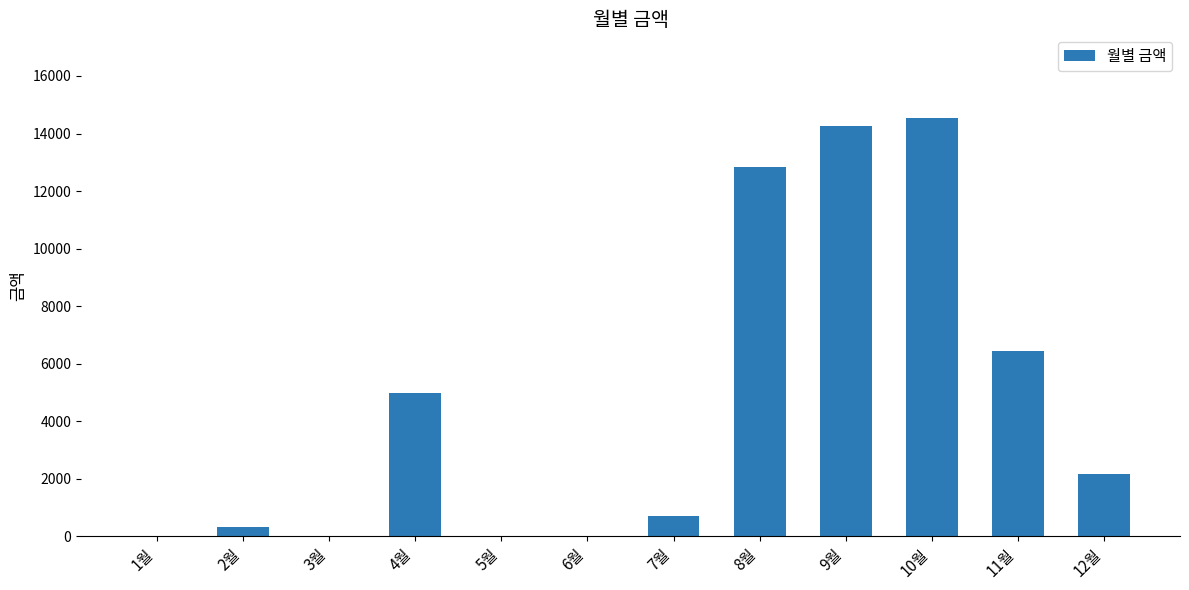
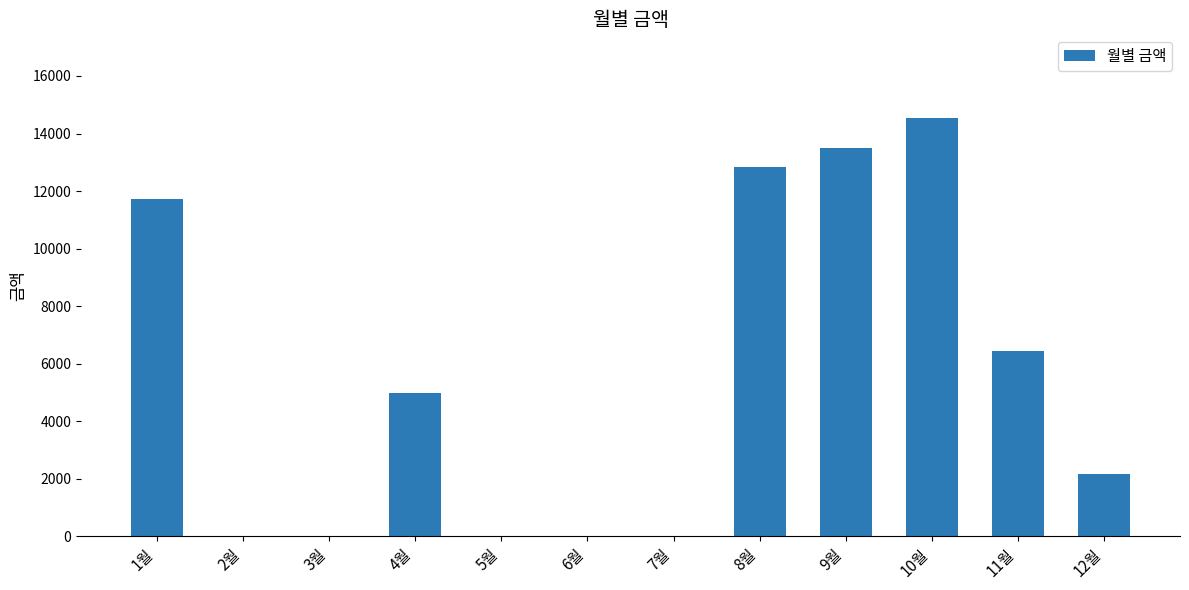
1월: 0 -> 11700
2월: 300 -> 0
7월: 700 -> 0
9월: 14300 -> 13500
